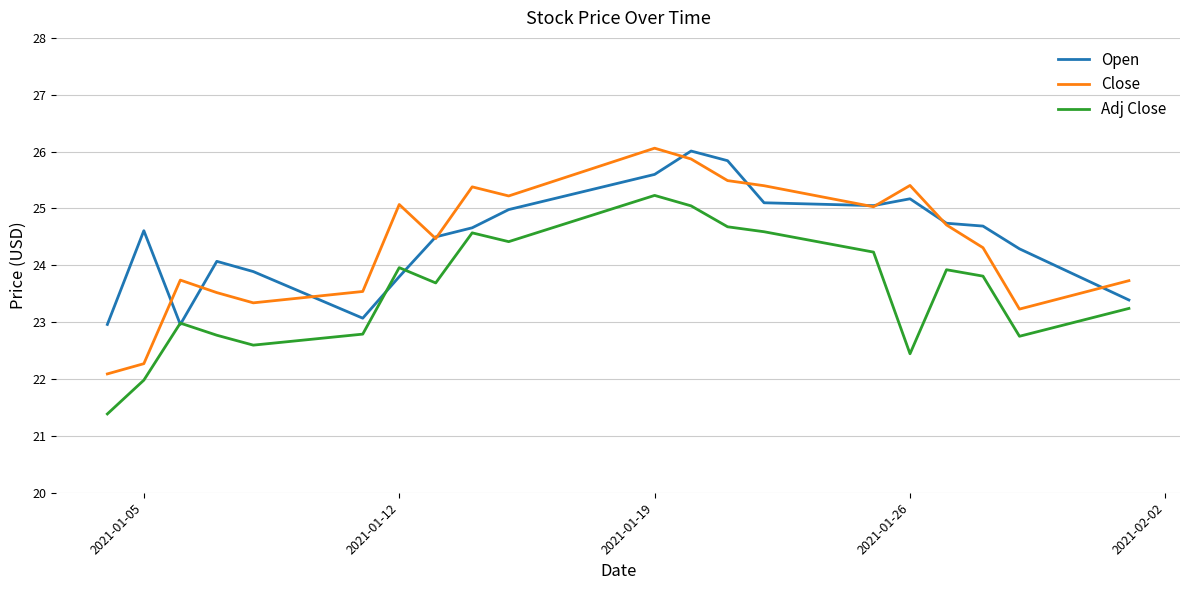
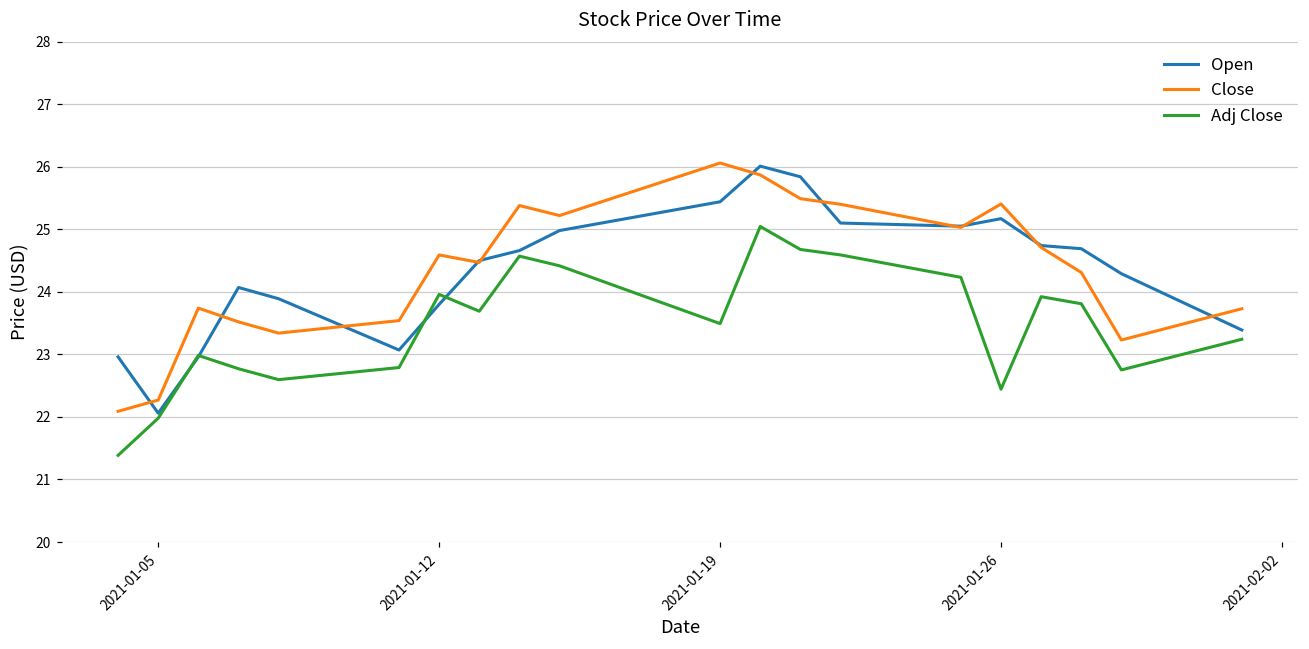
Open, 2021-01-05: 24.6 -> 22.1
Close, 2021-01-12: 25.1 -> 24.6
Open, 2021-01-19: 25.6 -> 25.4
Adj Close, 2021-01-19: 25.2 -> 23.5
